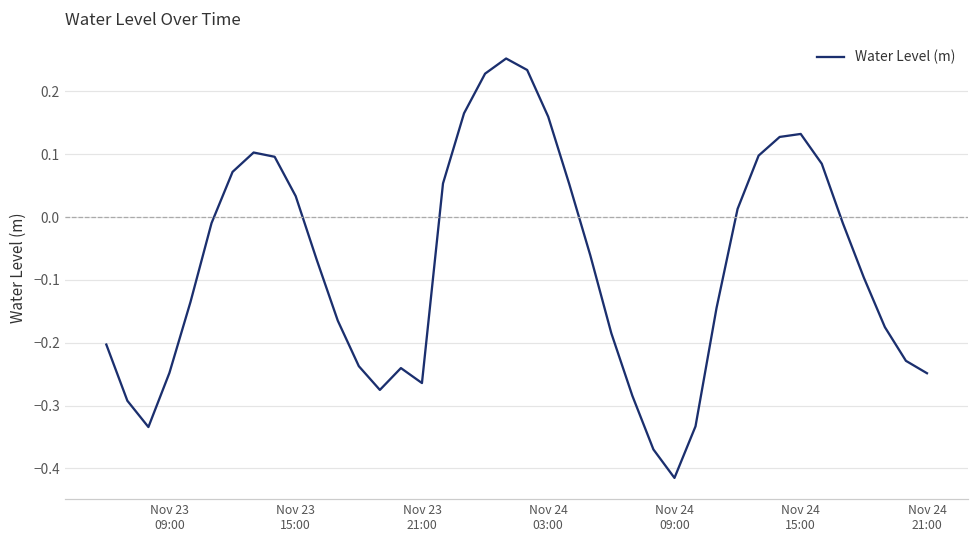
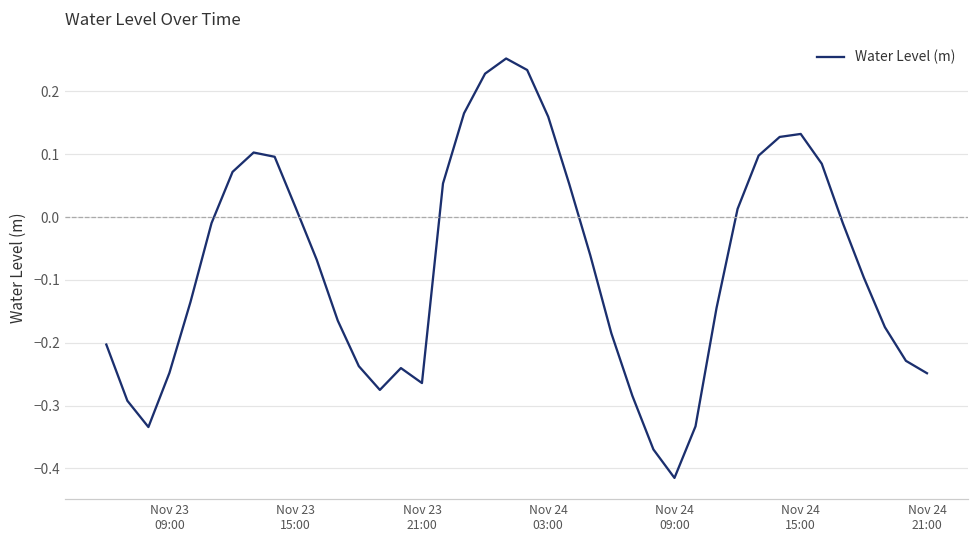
Nov 23 15:00: 0.03 -> 0.01
